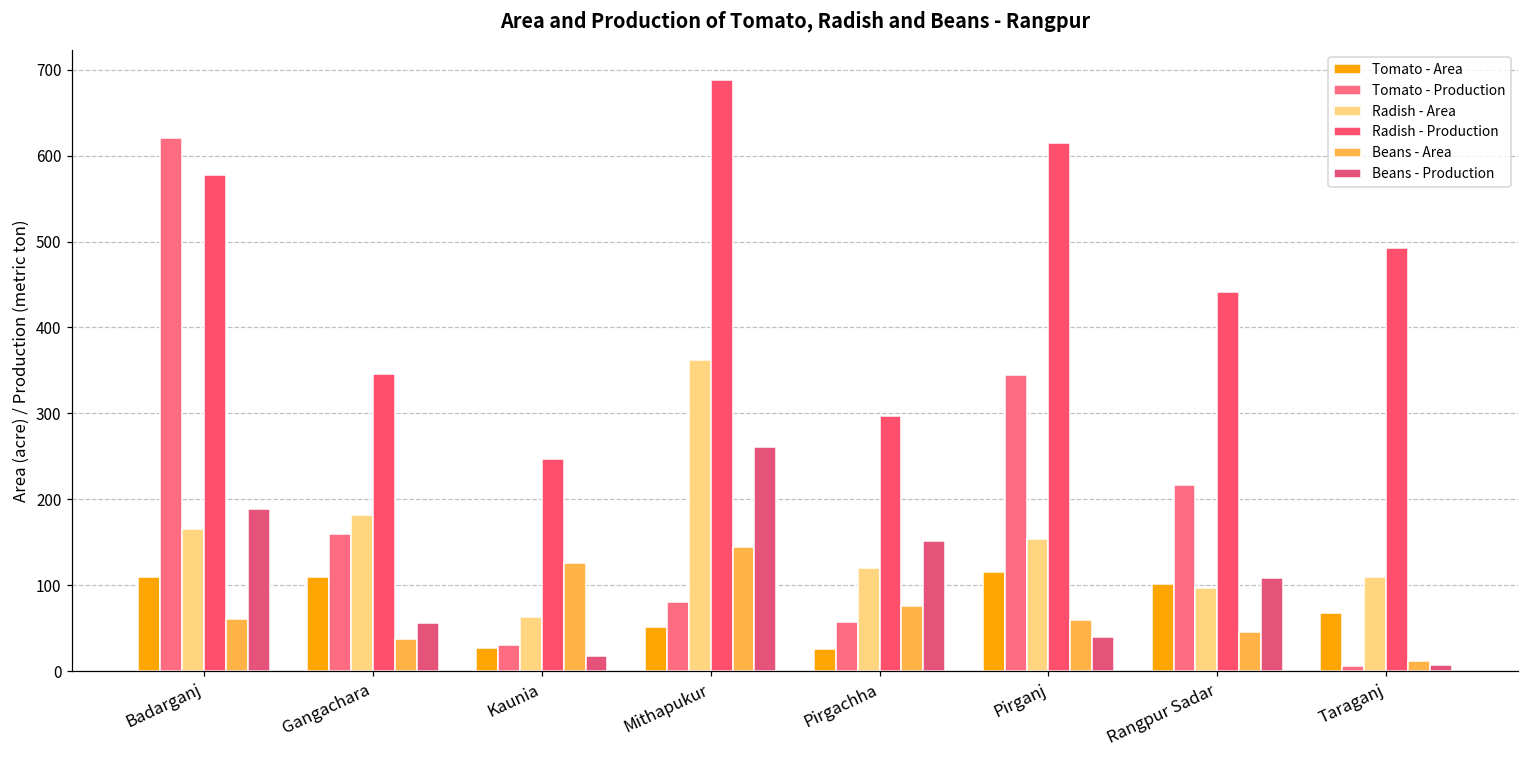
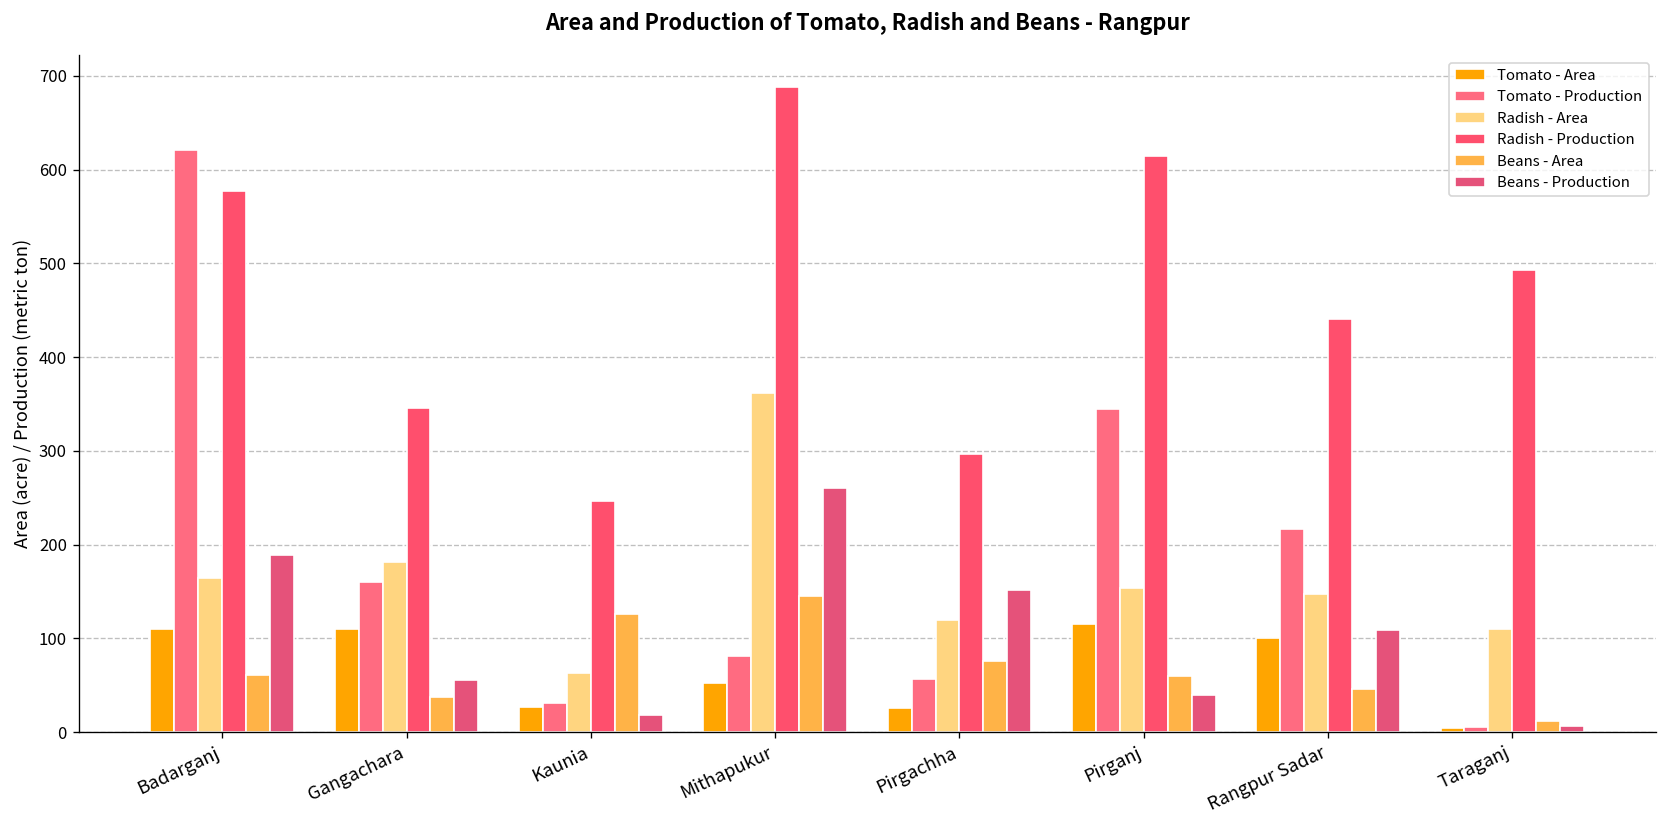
Radish - Area, Rangpur Sadar: 100 -> 150
Tomato - Area, Taraganj: 70 -> 10
